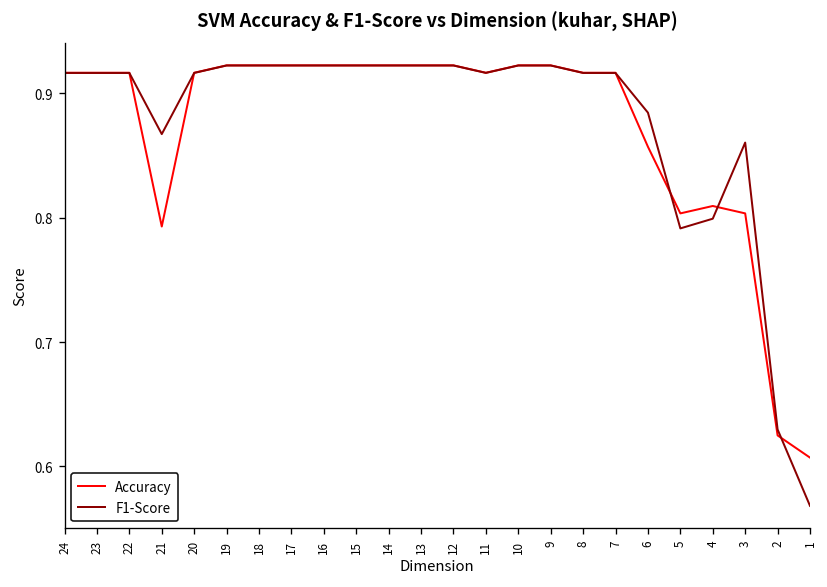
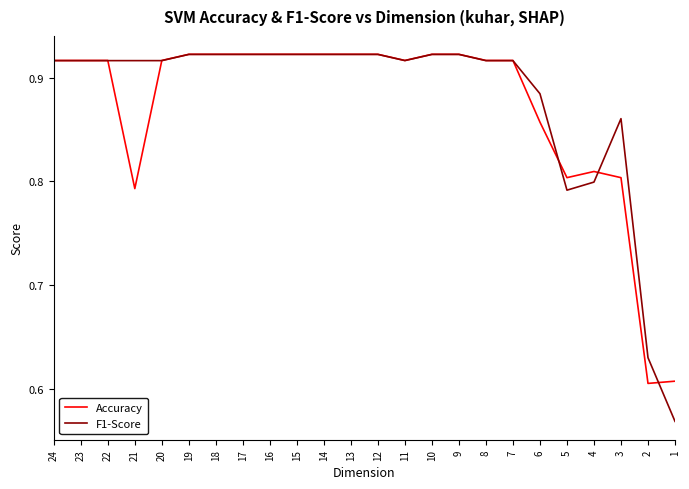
F1-Score, 21: 0.867 -> 0.917
Accuracy, 2: 0.625 -> 0.605
